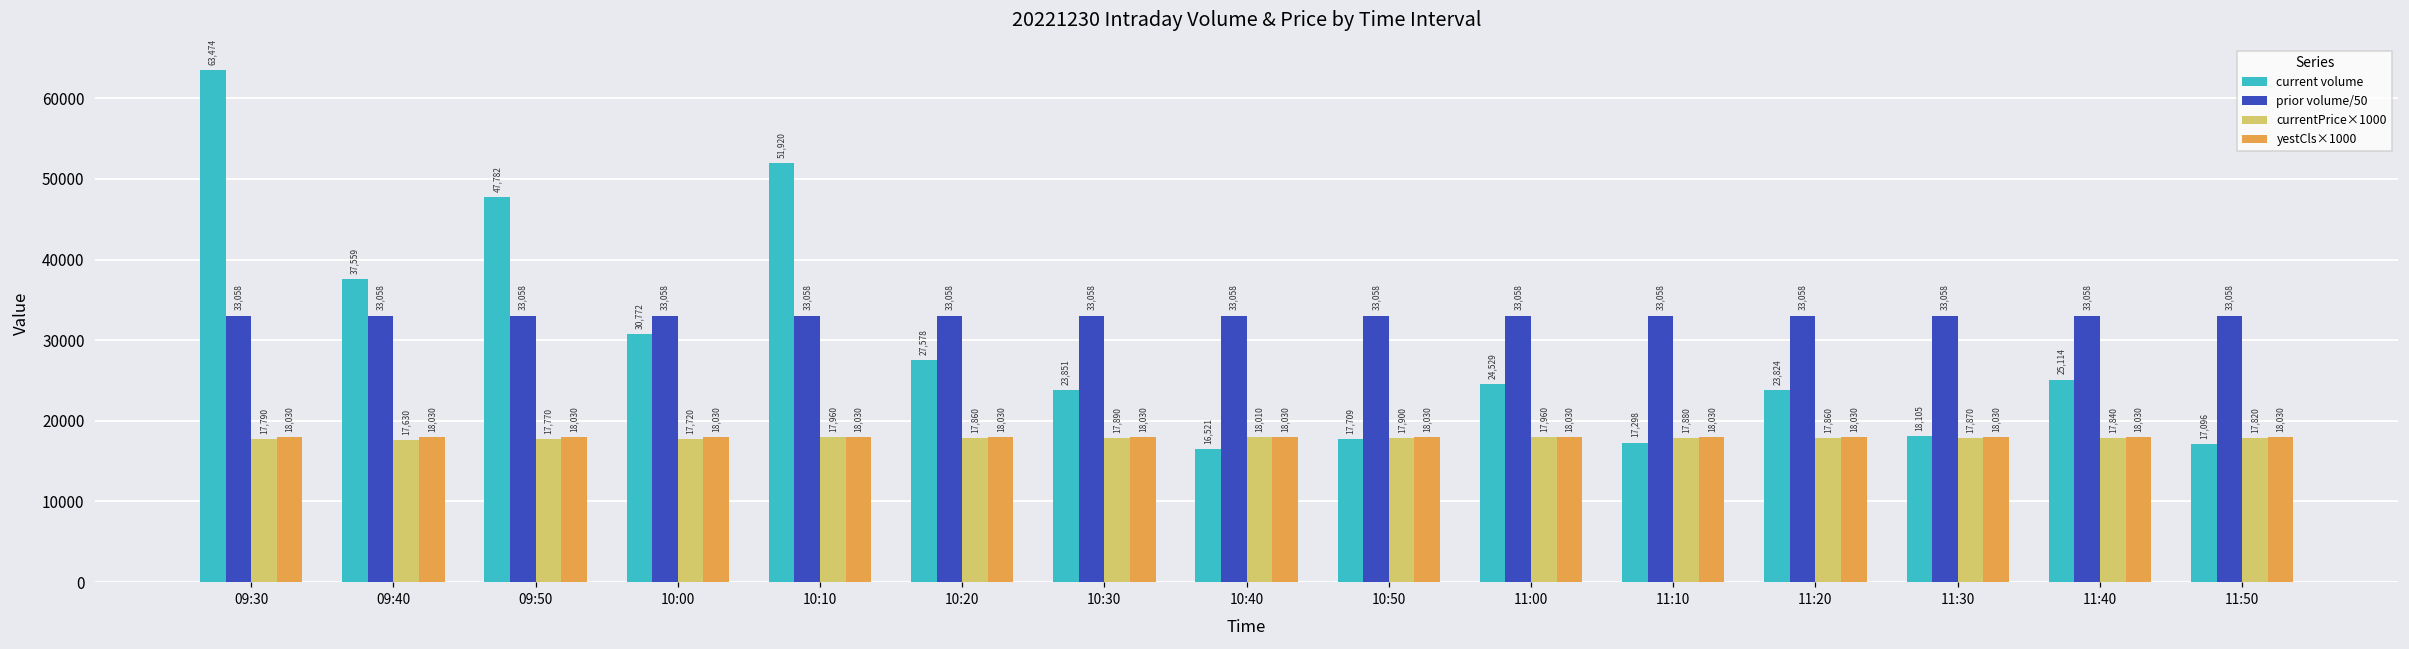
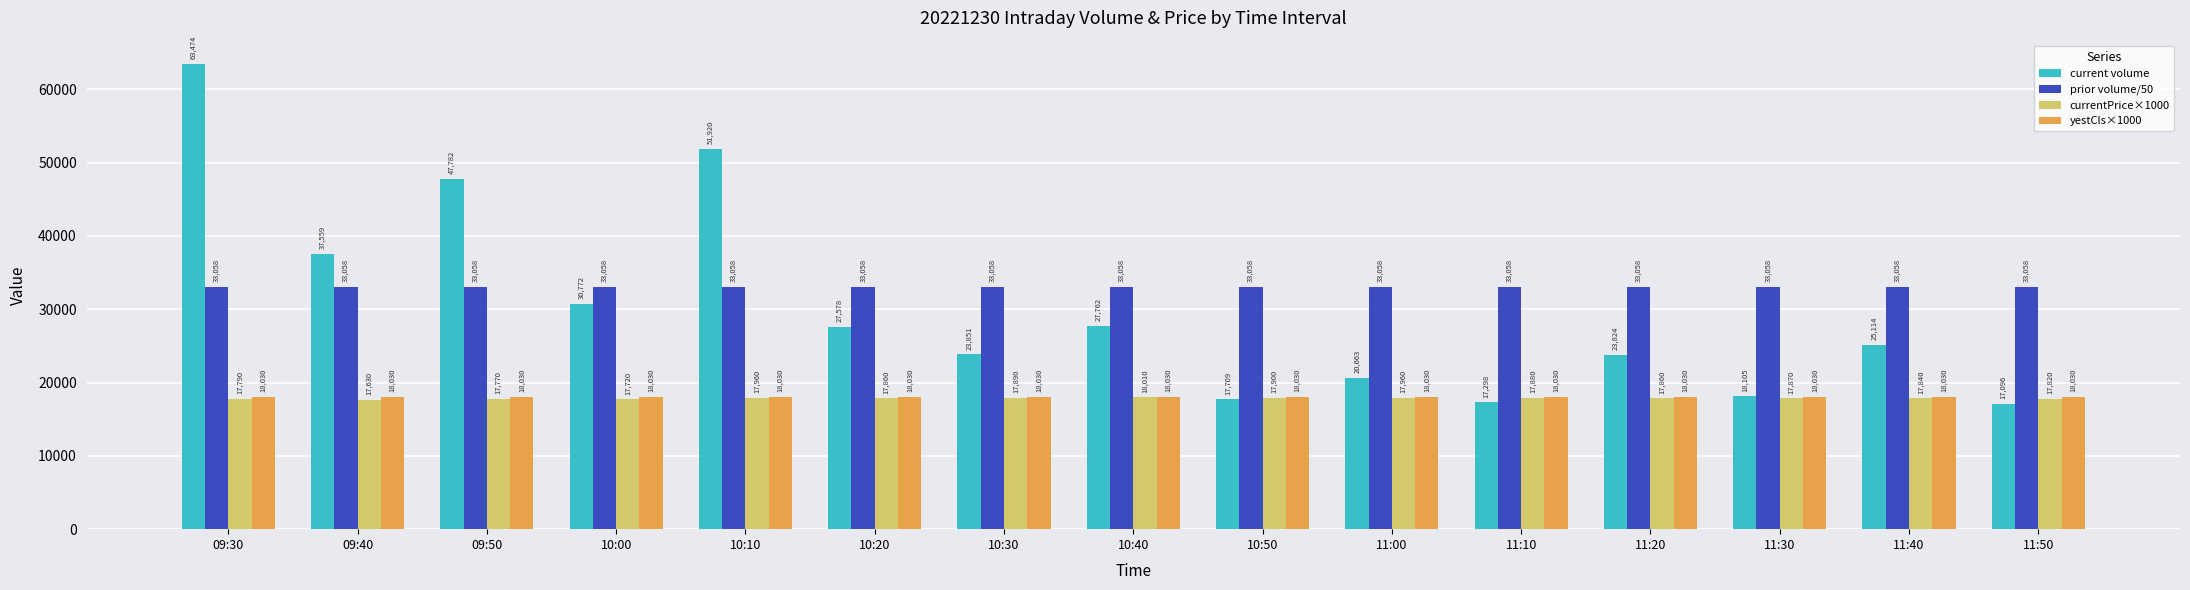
current volume, 10:40: 16,521 -> 27,762
current volume, 11:00: 24,529 -> 20,663
